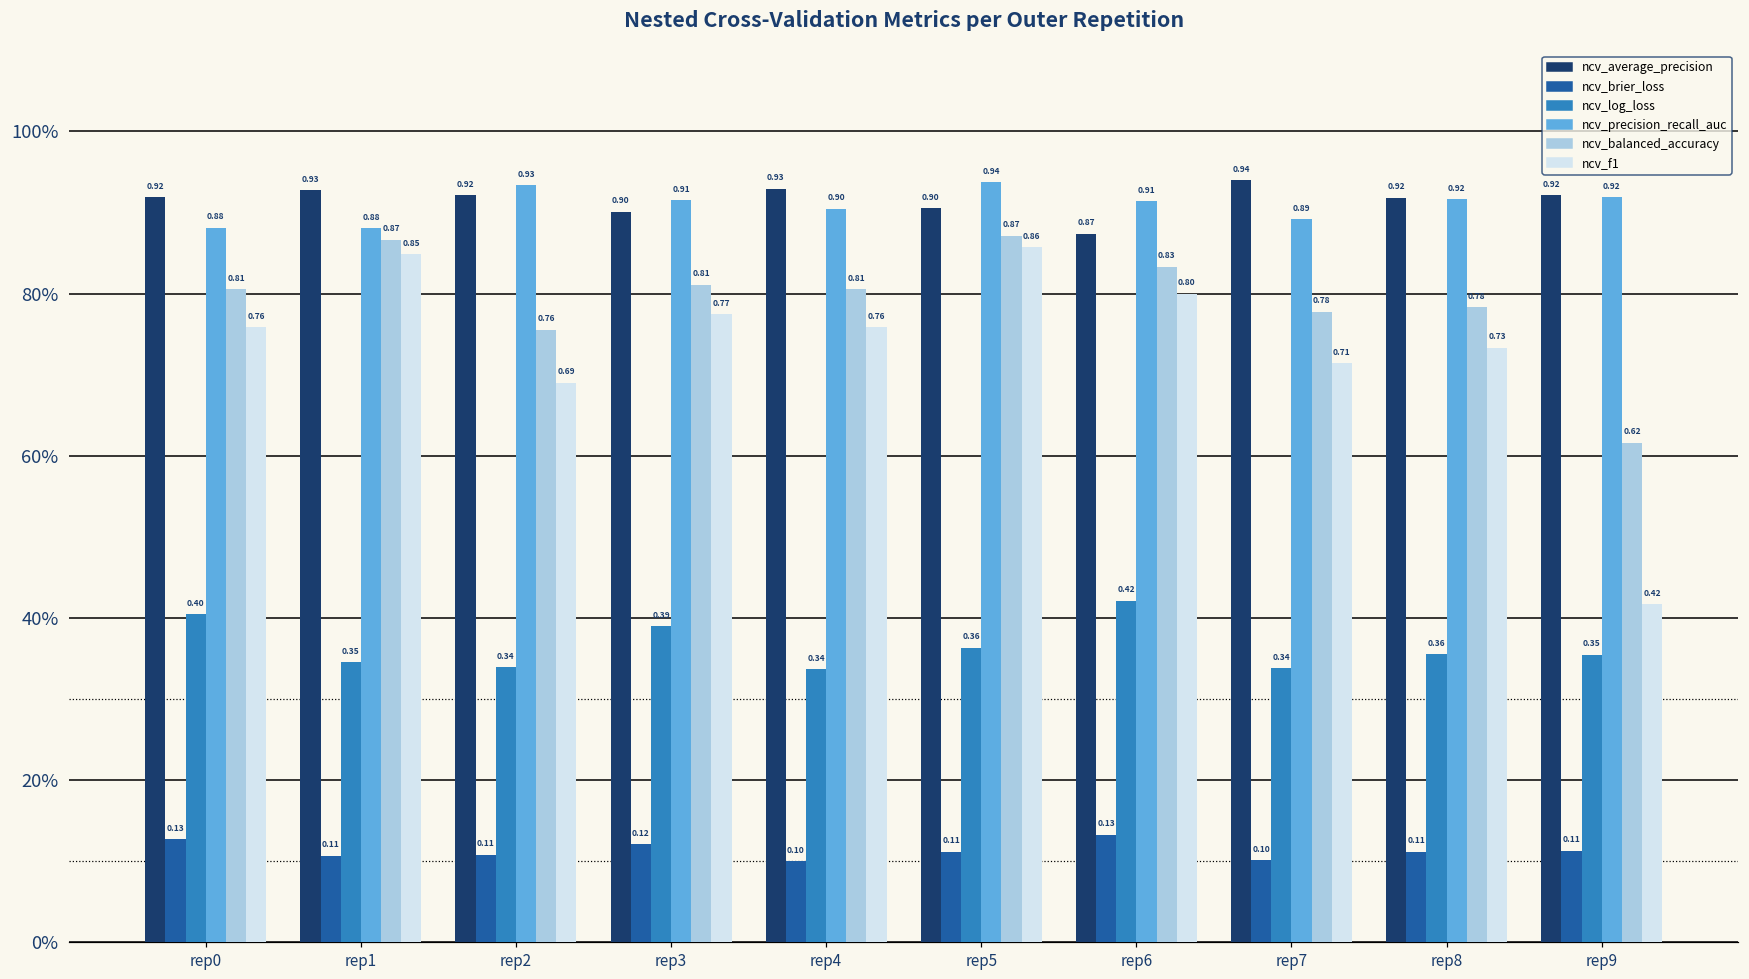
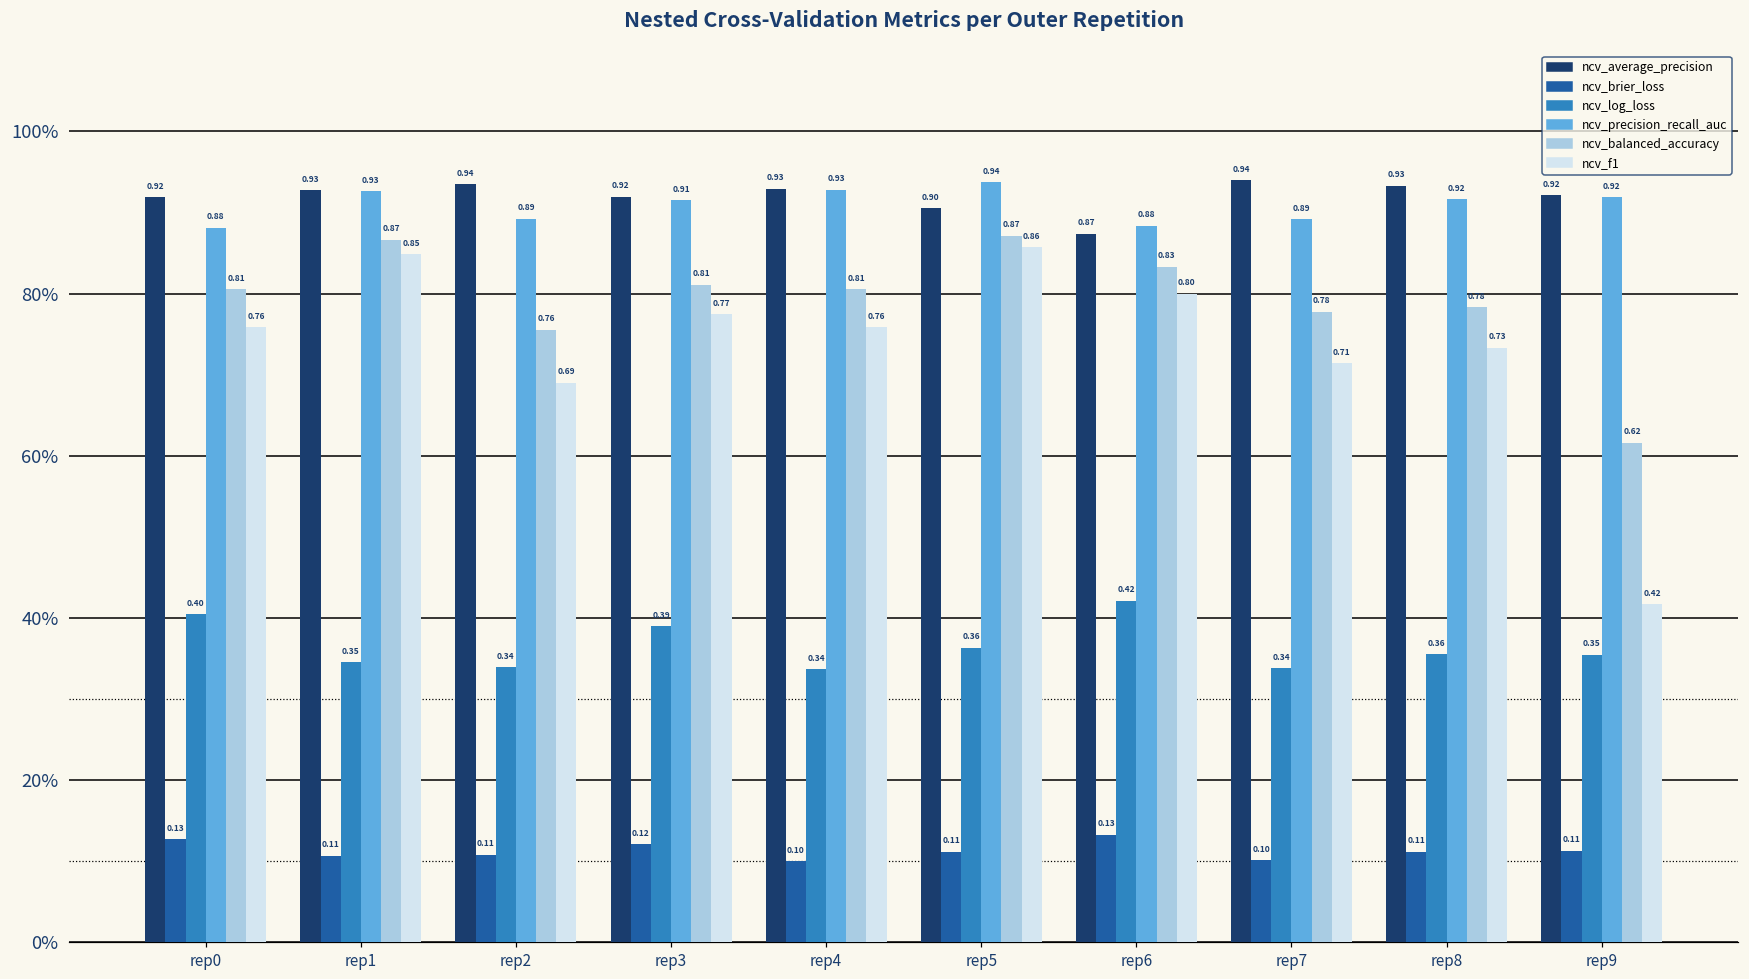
ncv_precision_recall_auc, rep1: 0.88 -> 0.93
ncv_average_precision, rep2: 0.92 -> 0.94
ncv_precision_recall_auc, rep2: 0.93 -> 0.89
ncv_average_precision, rep3: 0.90 -> 0.92
ncv_precision_recall_auc, rep4: 0.90 -> 0.93
ncv_precision_recall_auc, rep6: 0.91 -> 0.88
ncv_average_precision, rep8: 0.92 -> 0.93
